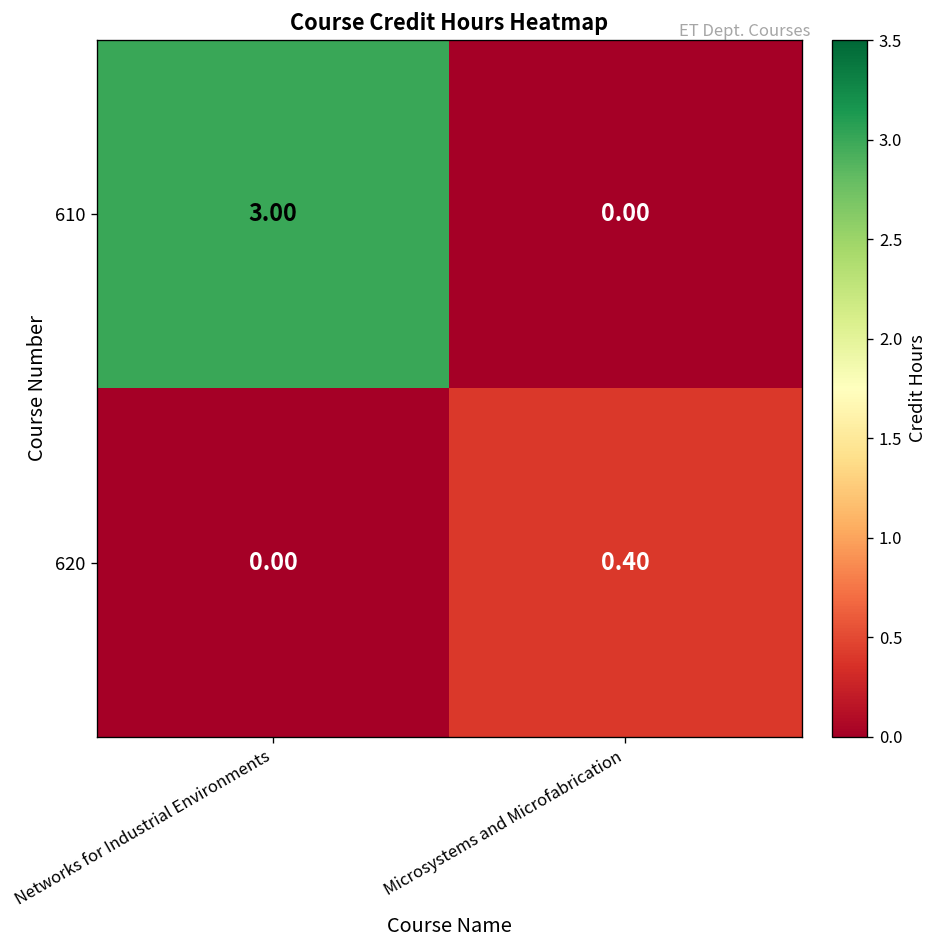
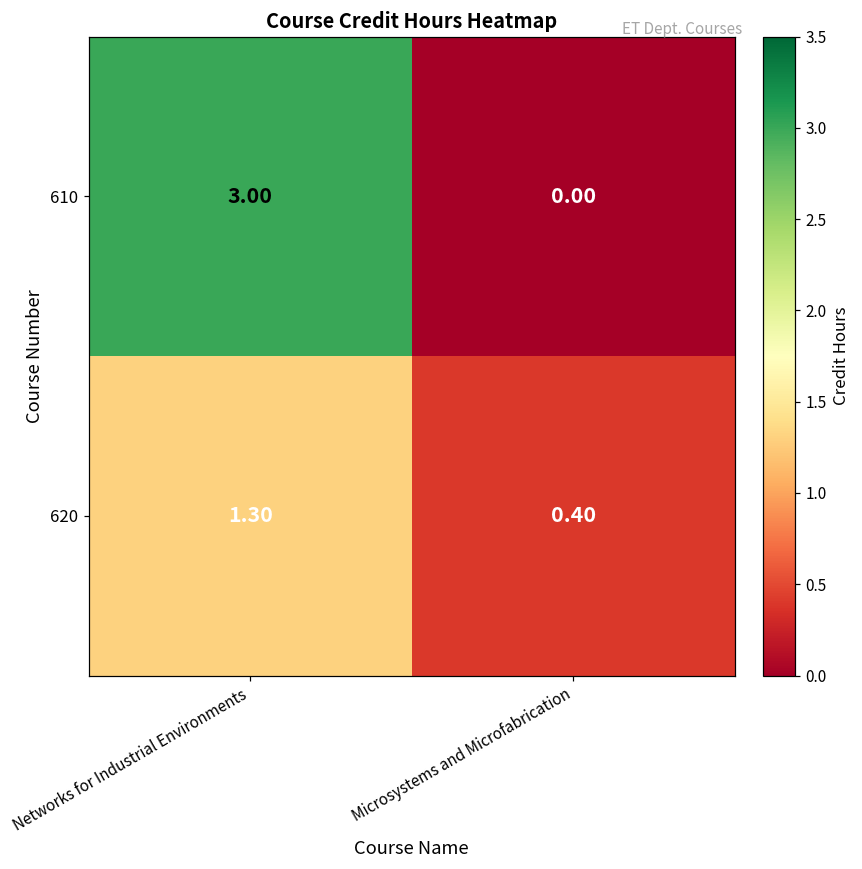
620, Networks for Industrial Environments: 0.00 -> 1.30
